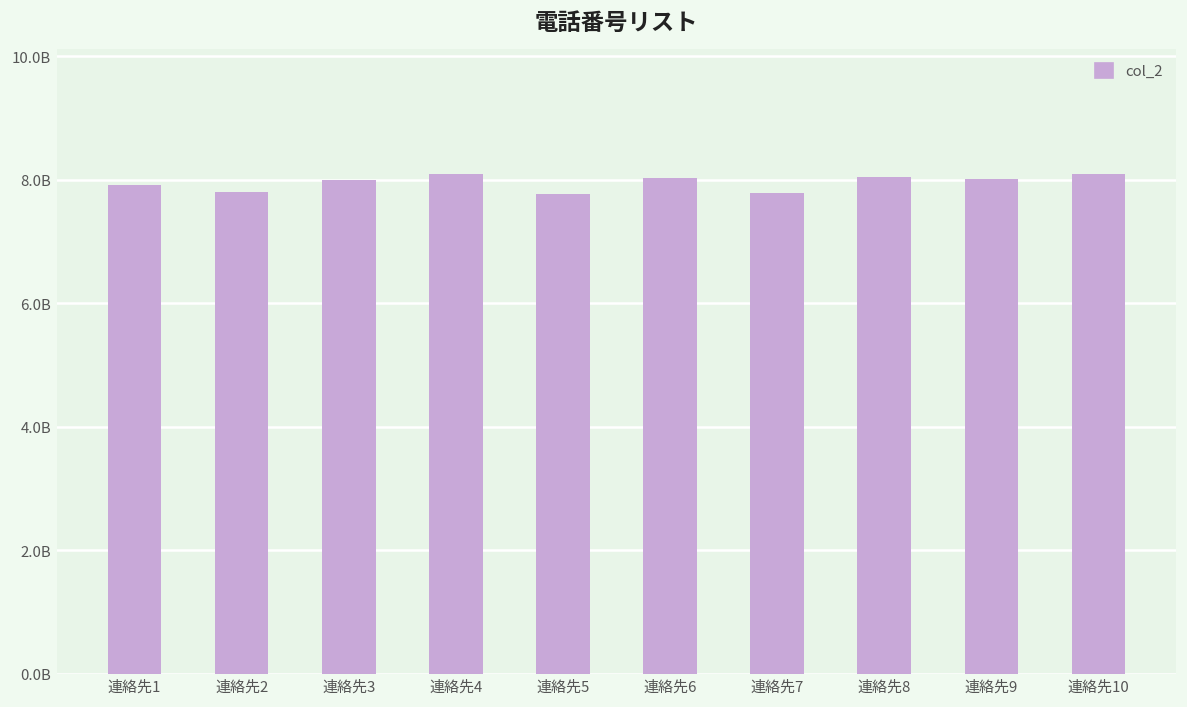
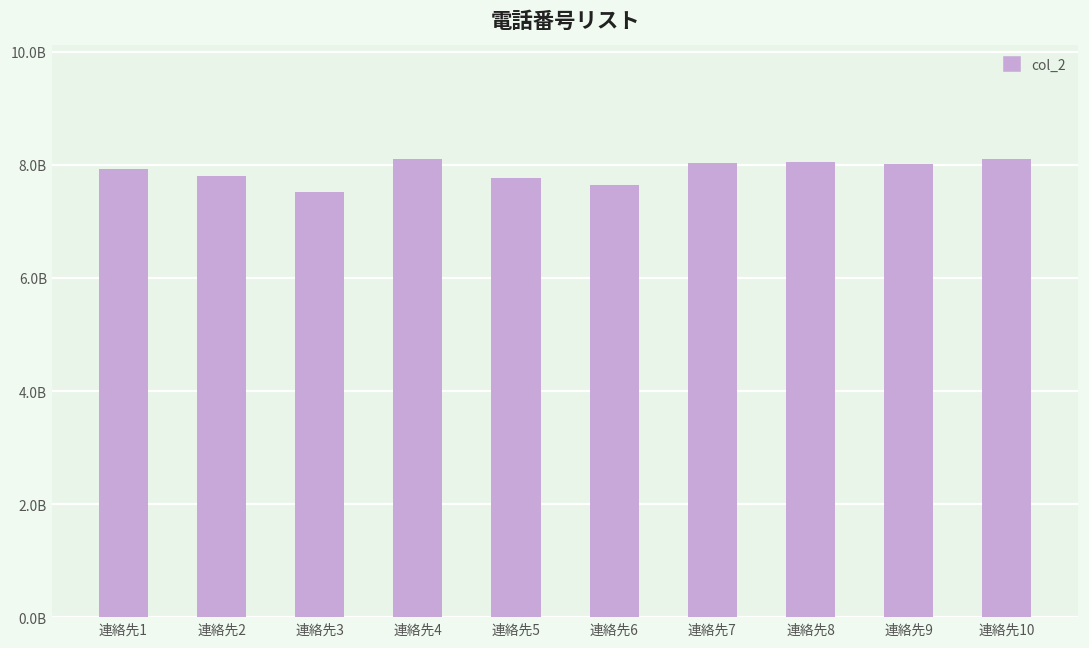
連絡先3: 8000000000 -> 7500000000
連絡先6: 8000000000 -> 7600000000
連絡先7: 7800000000 -> 8000000000
